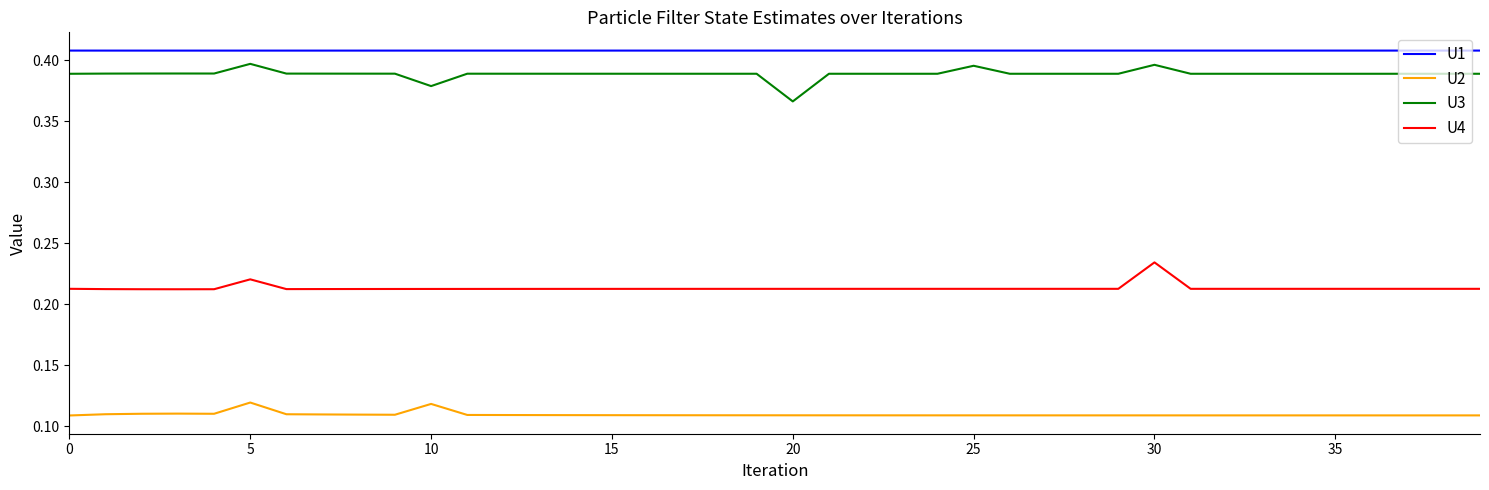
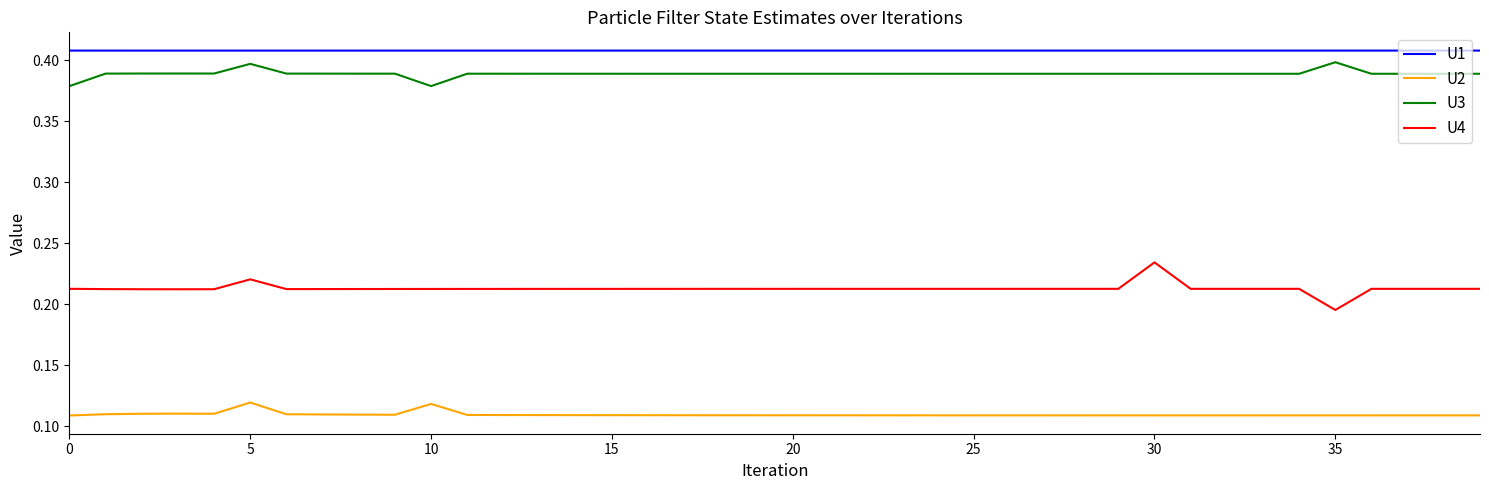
U3, 0: 0.389 -> 0.379
U3, 20: 0.366 -> 0.389
U3, 25: 0.395 -> 0.389
U3, 30: 0.396 -> 0.389
U3, 35: 0.389 -> 0.398
U4, 35: 0.213 -> 0.195
